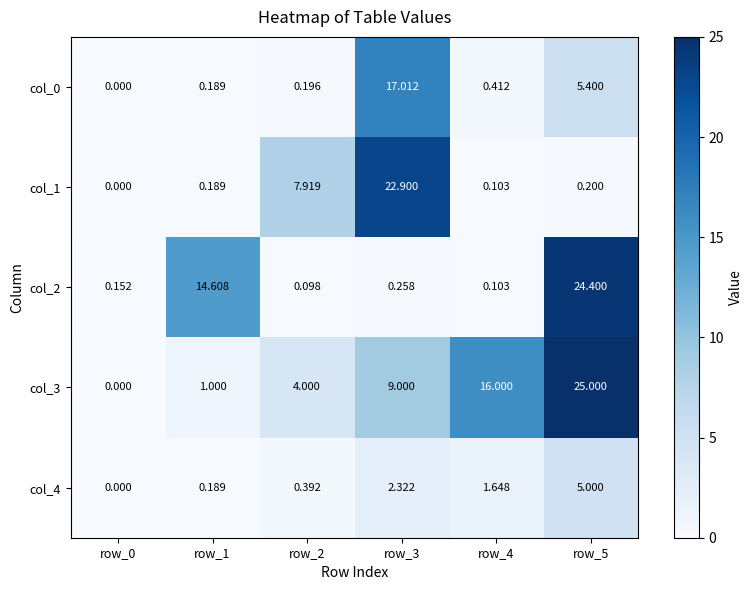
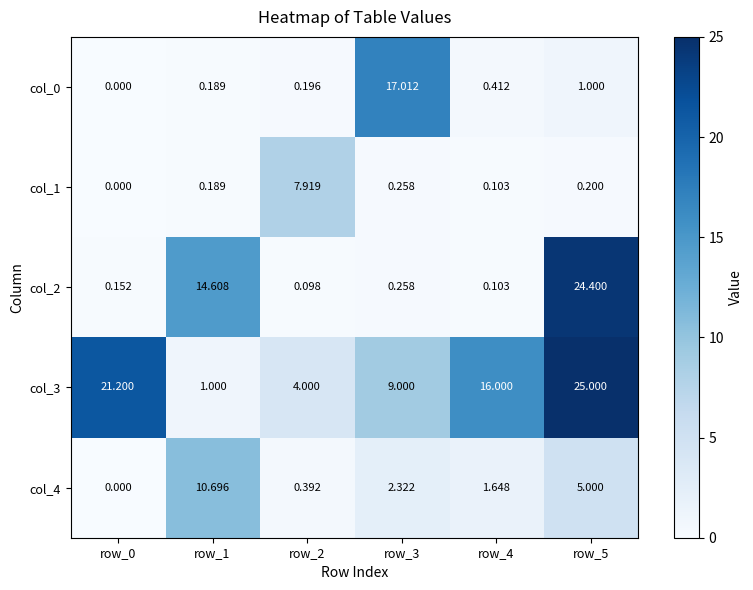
col_0, row_5: 5.400 -> 1.000
col_1, row_3: 22.900 -> 0.258
col_3, row_0: 0.000 -> 21.200
col_4, row_1: 0.189 -> 10.696
